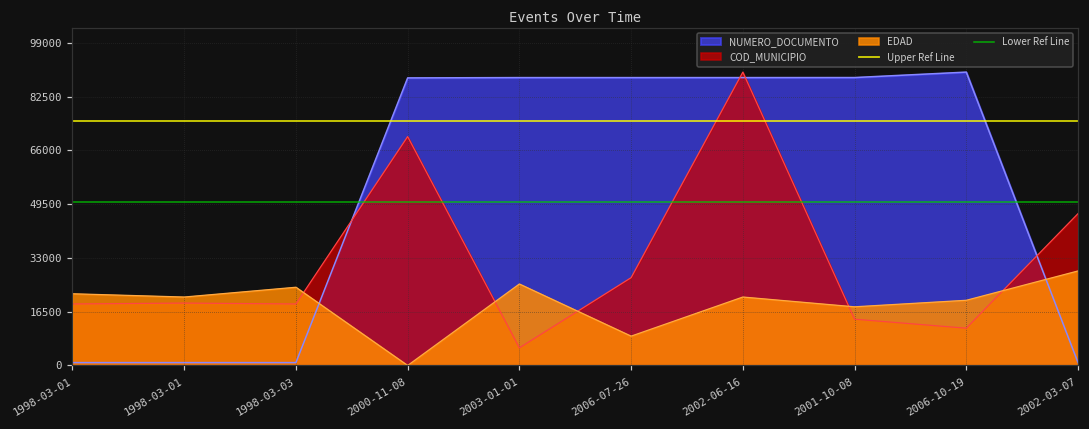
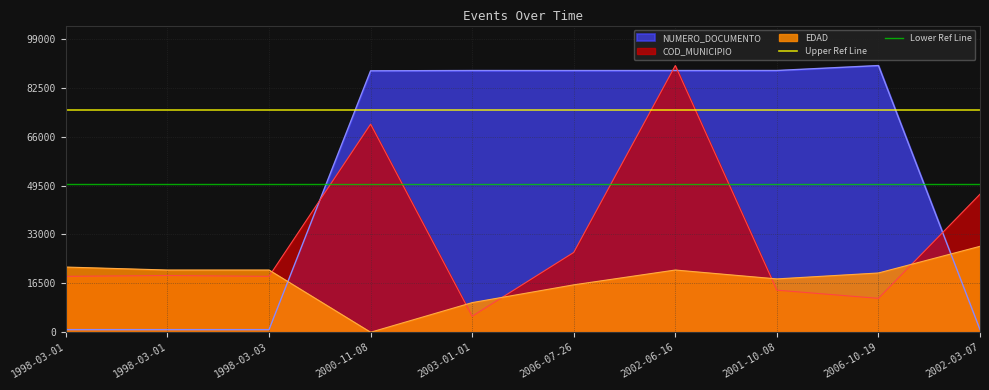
EDAD, 1998-03-03: 24000 -> 21000
EDAD, 2003-01-01: 25000 -> 10000
EDAD, 2006-07-26: 9000 -> 16000
